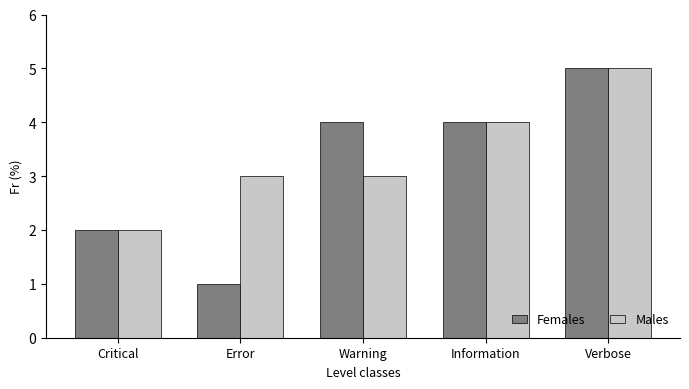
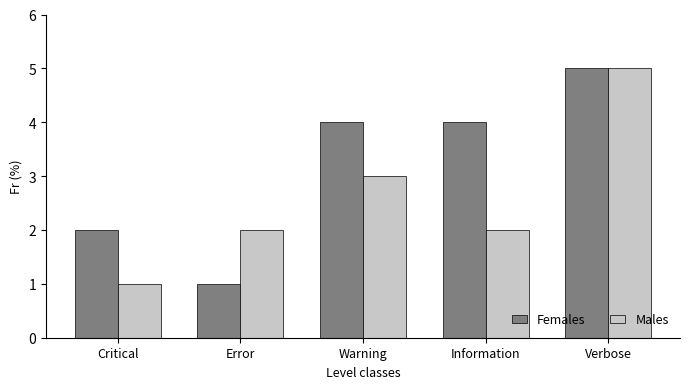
Males, Critical: 2 -> 1
Males, Error: 3 -> 2
Males, Information: 4 -> 2
